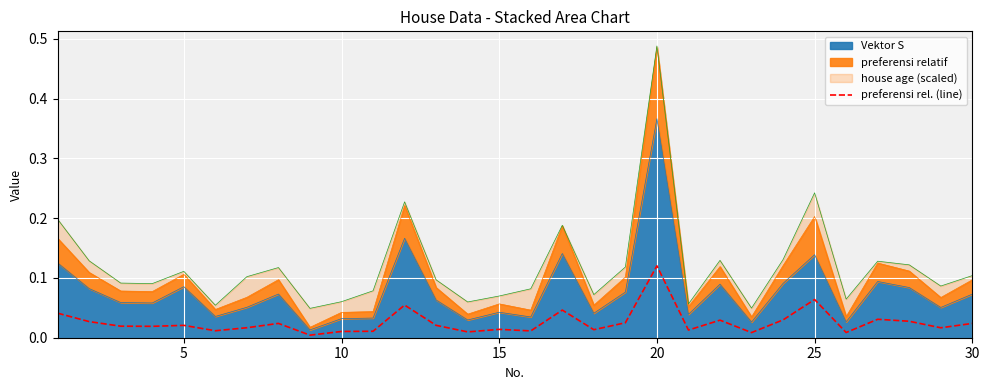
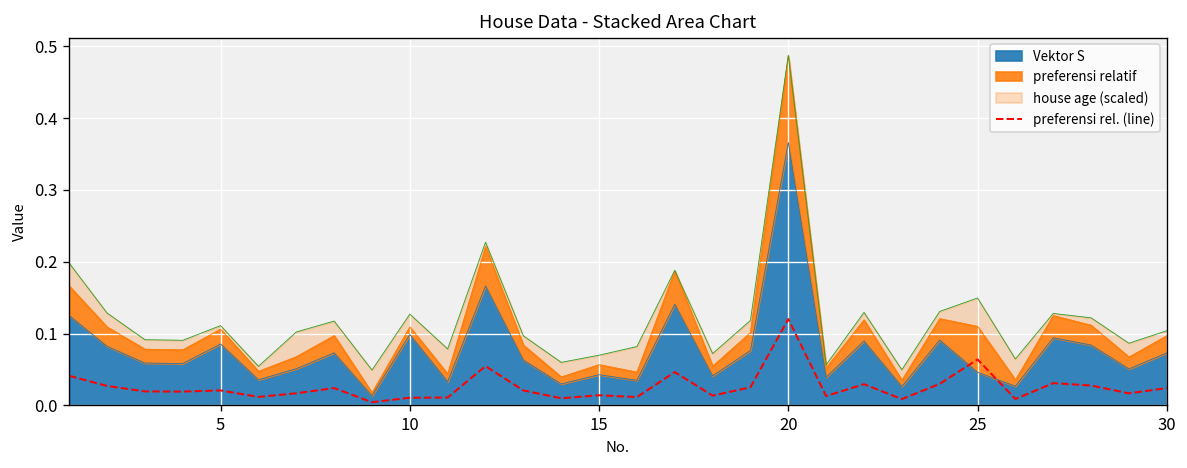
Vektor S, 10: 0.03 -> 0.10
Vektor S, 25: 0.14 -> 0.05
